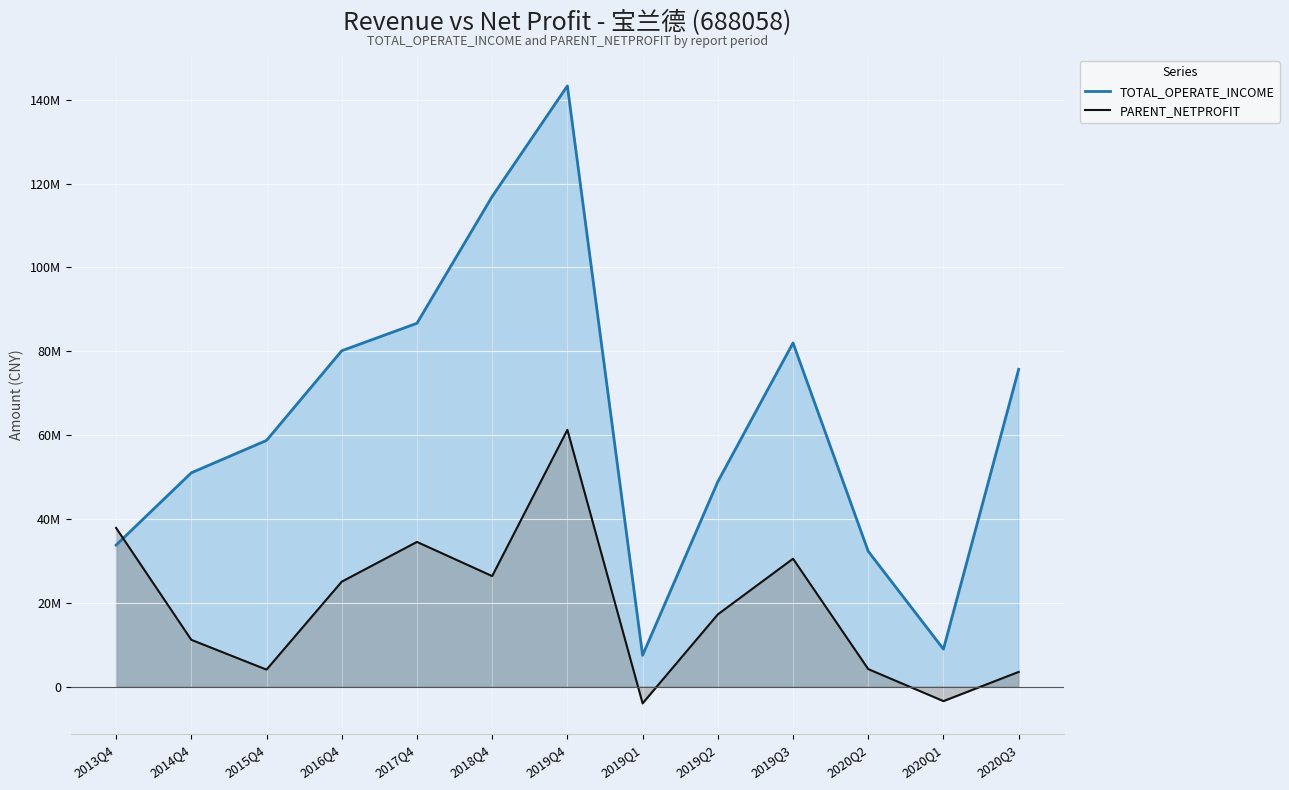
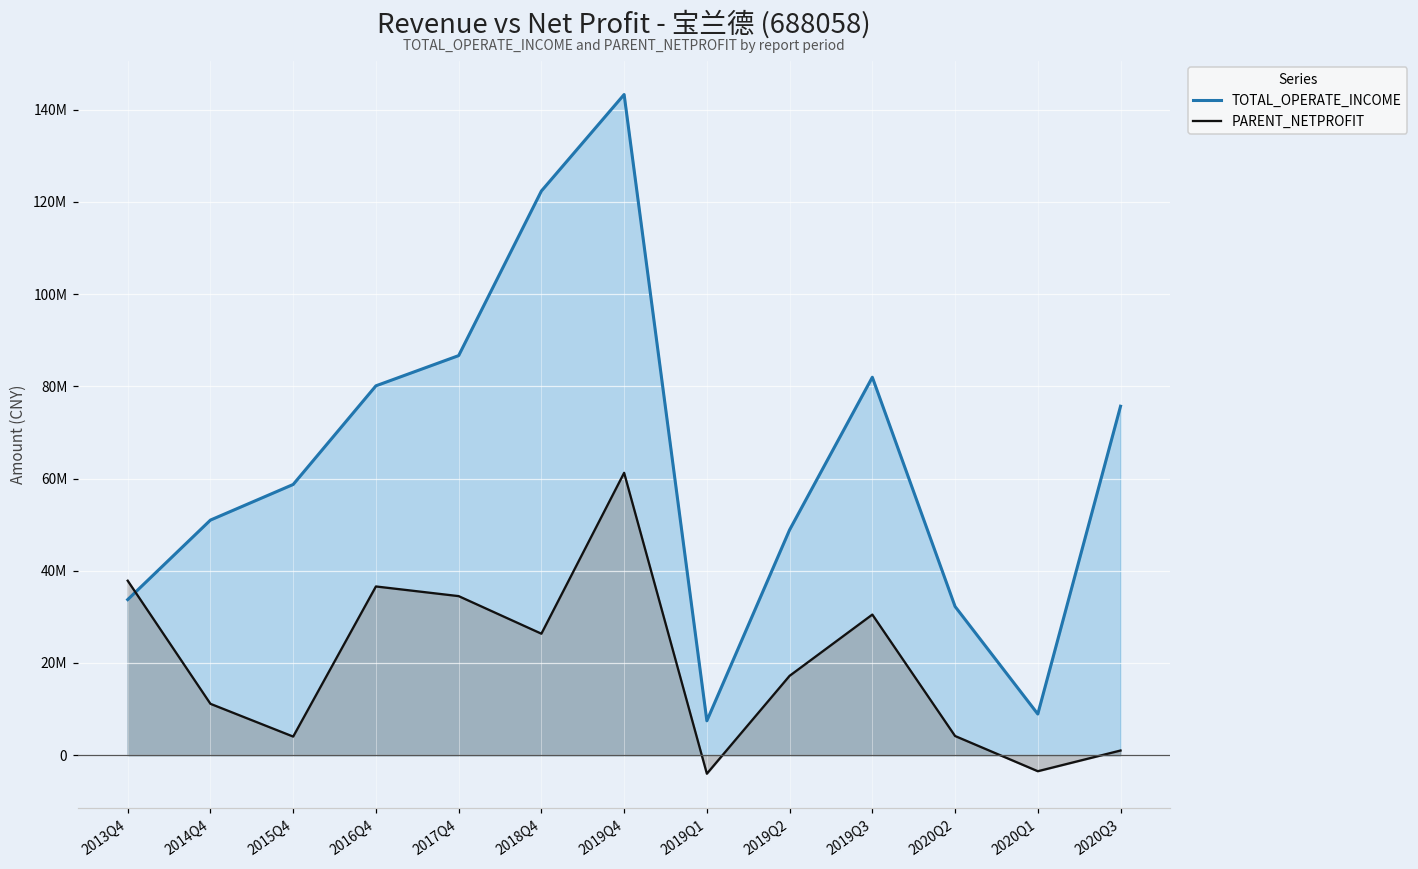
PARENT_NETPROFIT, 2016Q4: 25000000 -> 37000000
TOTAL_OPERATE_INCOME, 2018Q4: 117000000 -> 122000000
PARENT_NETPROFIT, 2020Q3: 3000000 -> 1000000
